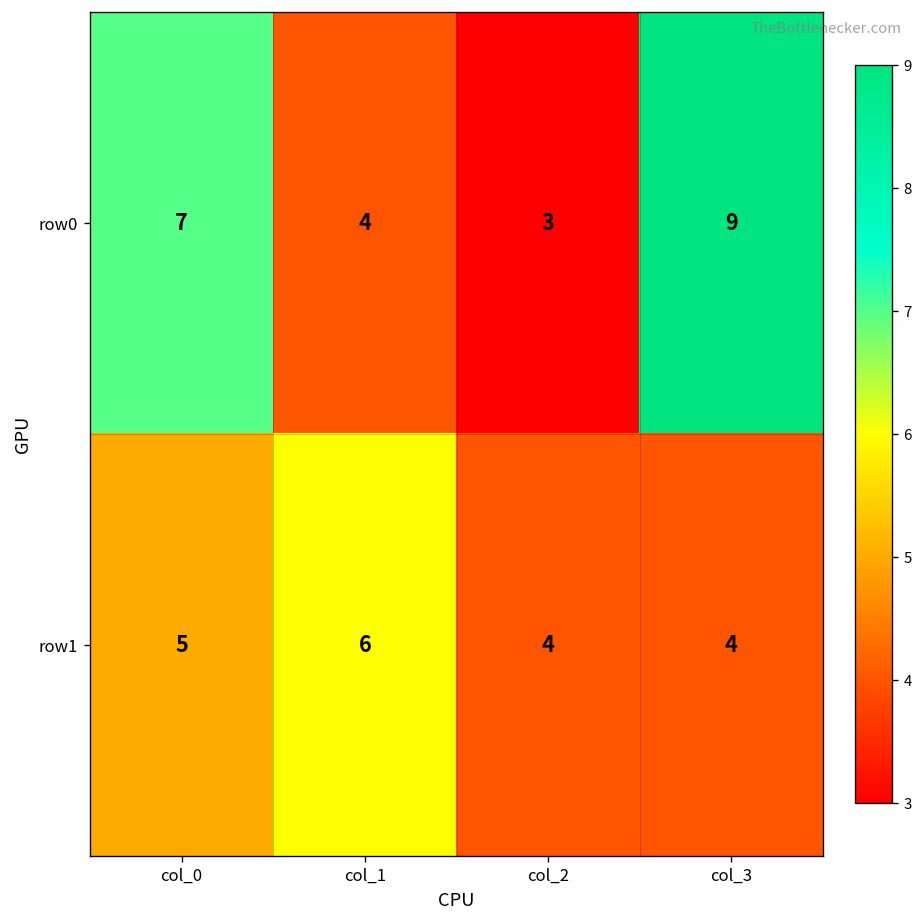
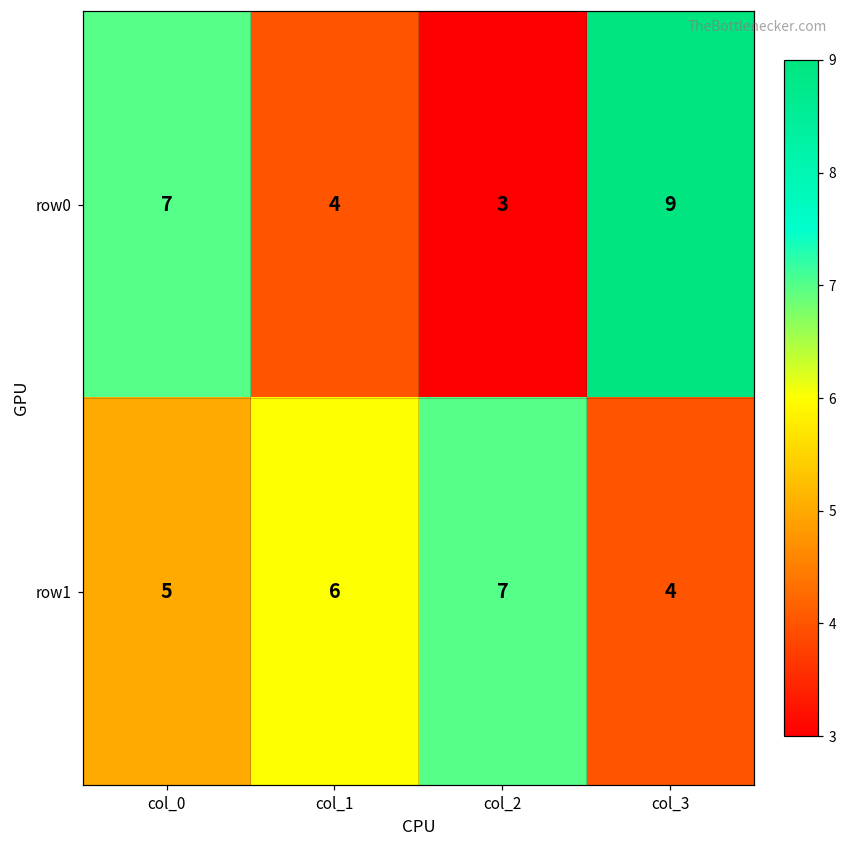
row1, col_2: 4 -> 7
